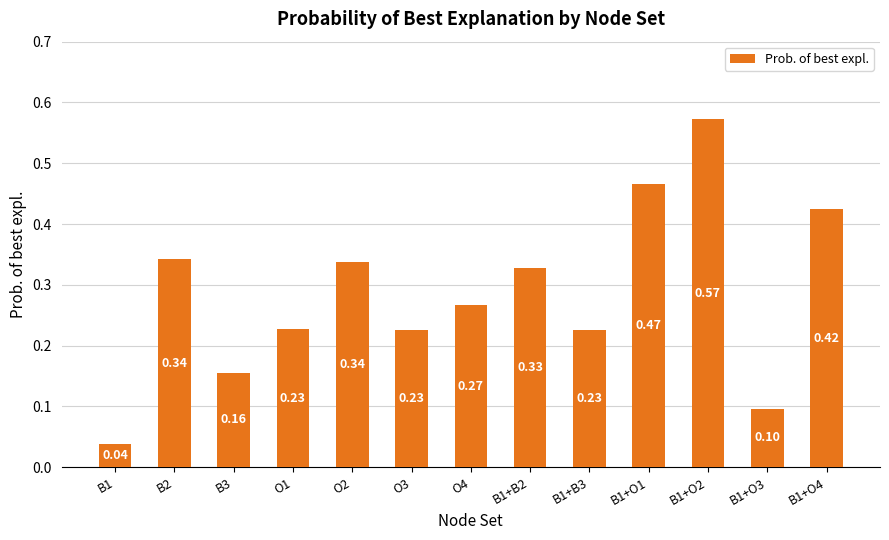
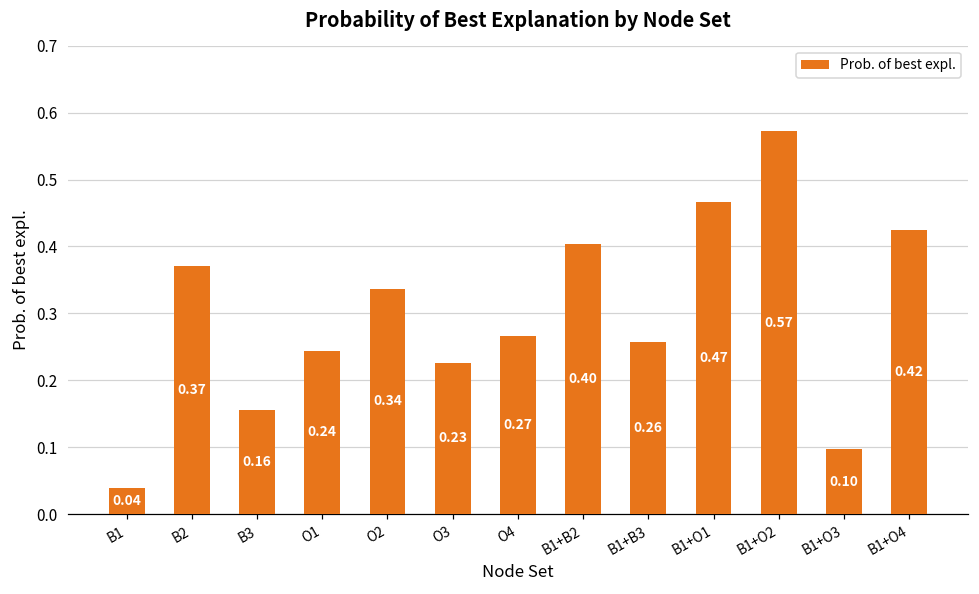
B2: 0.34 -> 0.37
O1: 0.23 -> 0.24
B1+B2: 0.33 -> 0.40
B1+B3: 0.23 -> 0.26
